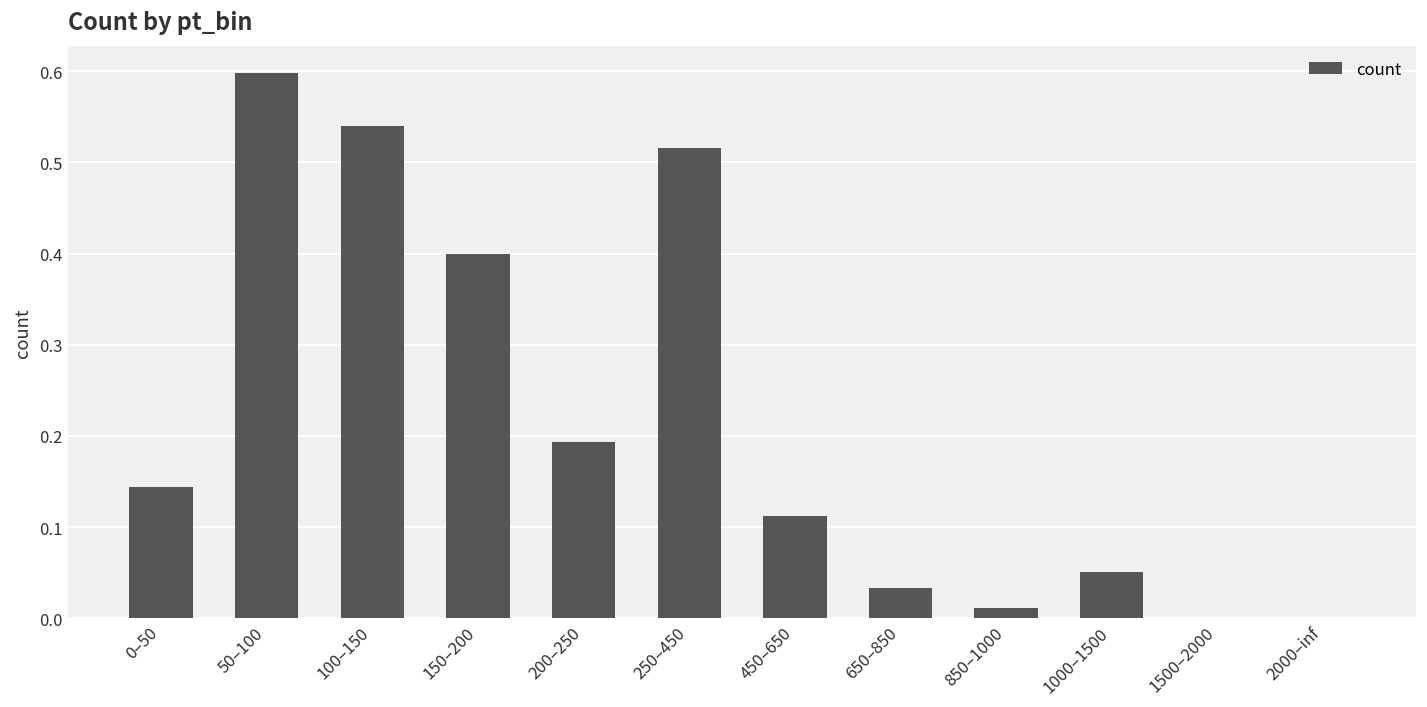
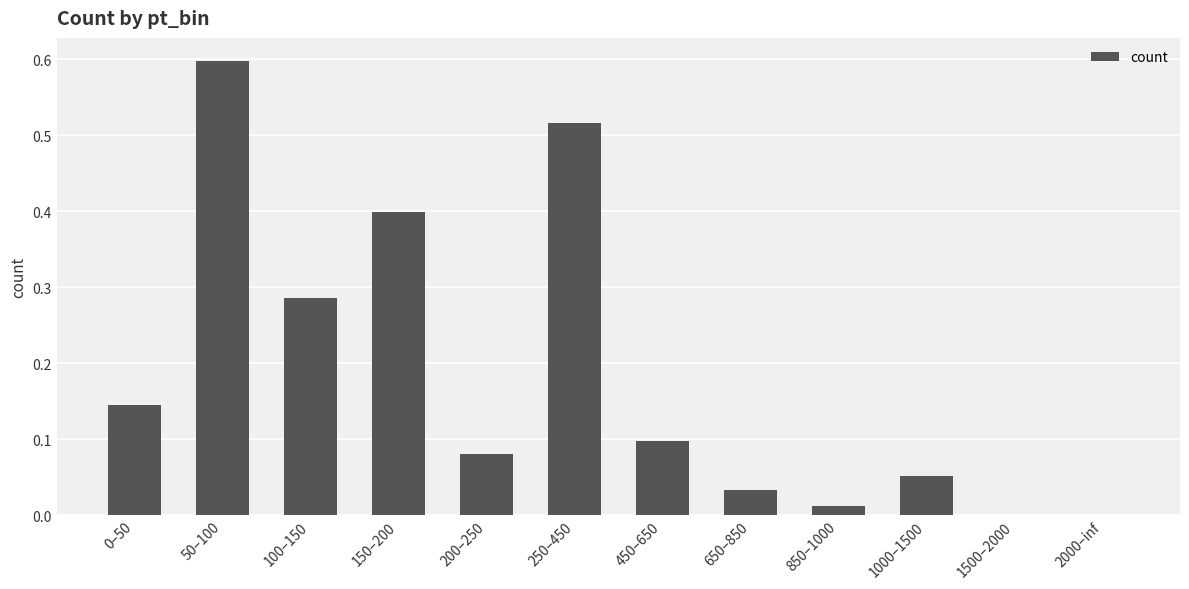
100–150: 0.54 -> 0.29
200–250: 0.19 -> 0.08
450–650: 0.11 -> 0.10
